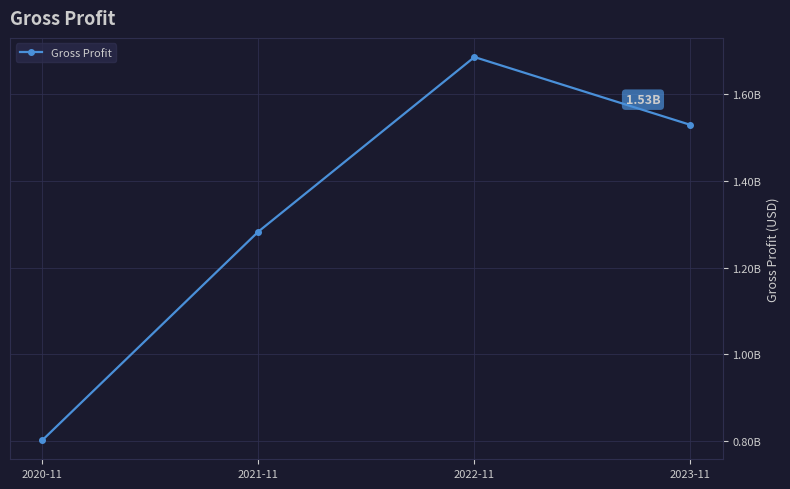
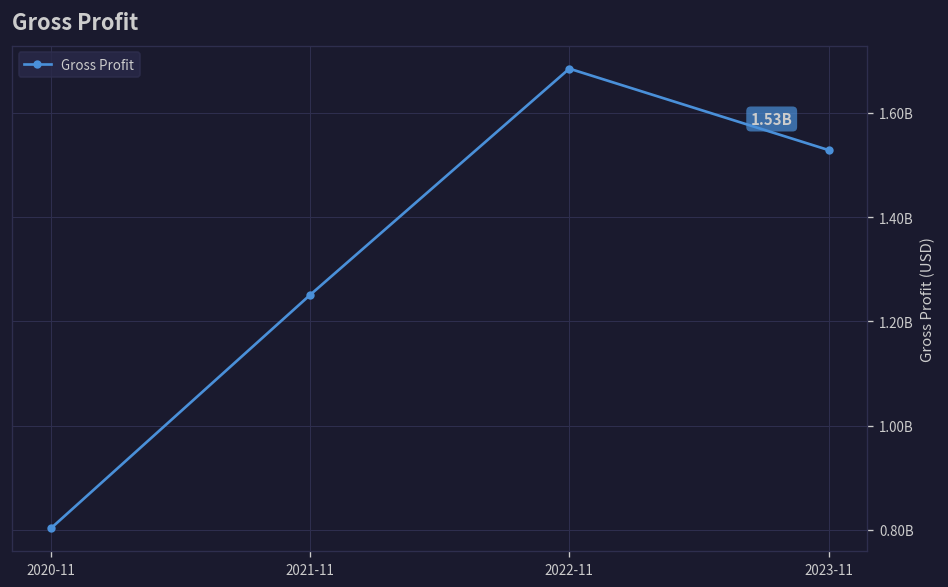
2021-11: 1280000000 -> 1250000000
